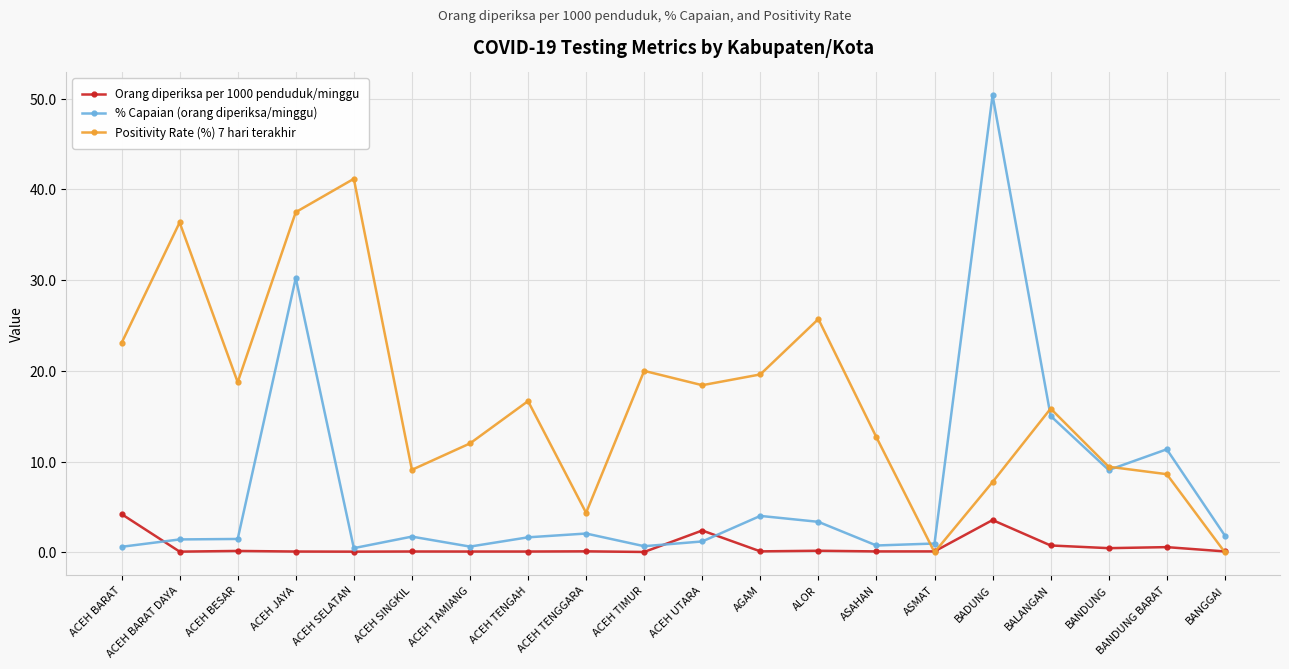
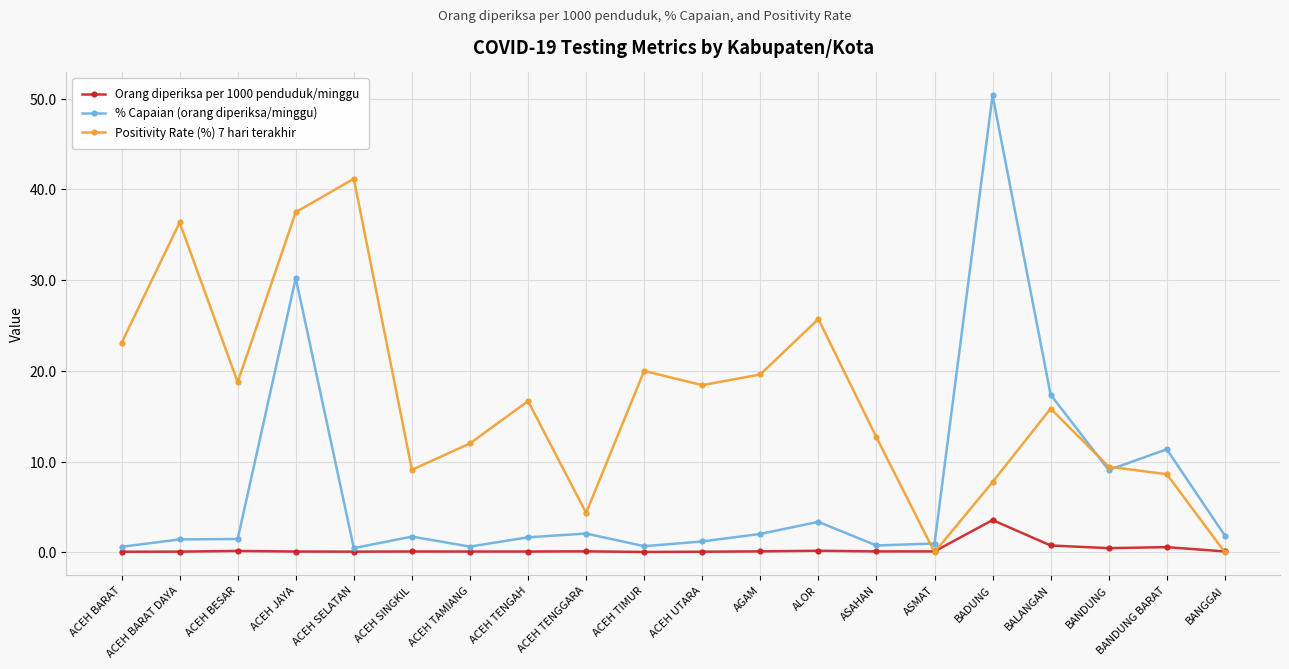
Orang diperiksa per 1000 penduduk/minggu, ACEH BARAT: 4 -> 0
Orang diperiksa per 1000 penduduk/minggu, ACEH UTARA: 2 -> 0
% Capaian (orang diperiksa/minggu), AGAM: 4 -> 2
% Capaian (orang diperiksa/minggu), BALANGAN: 15 -> 17
